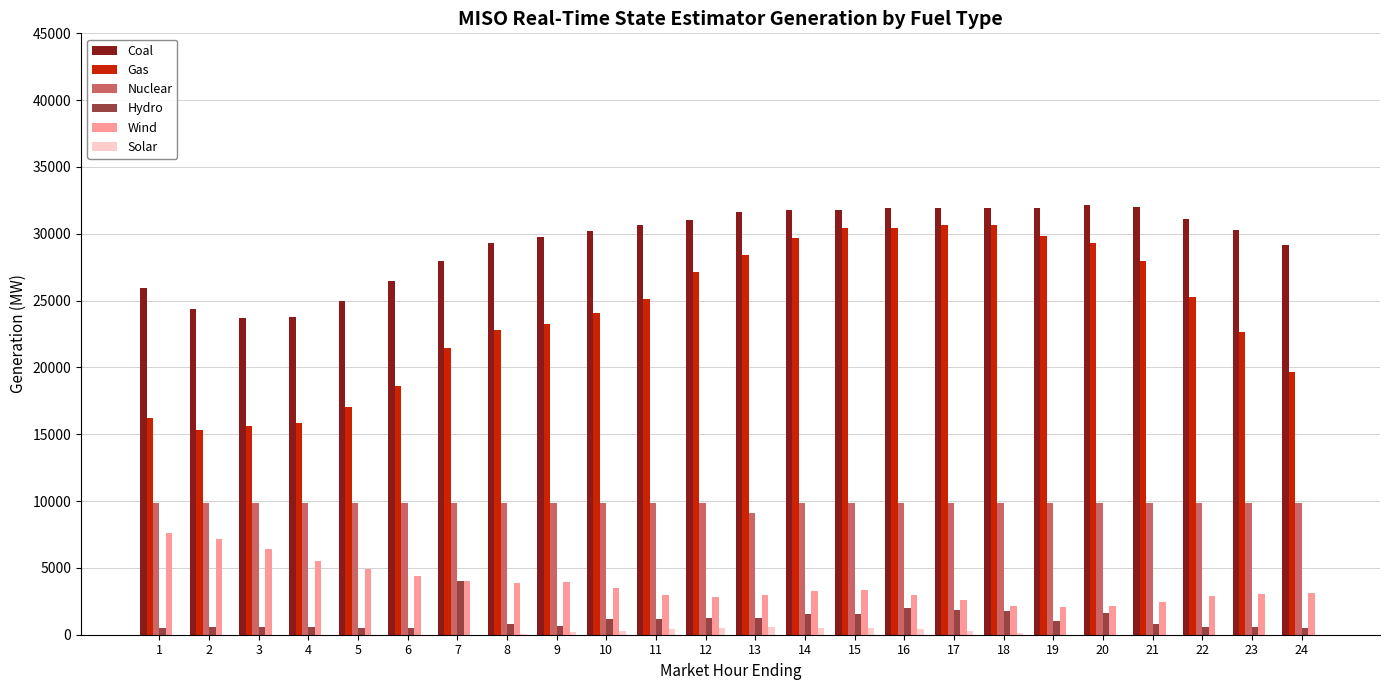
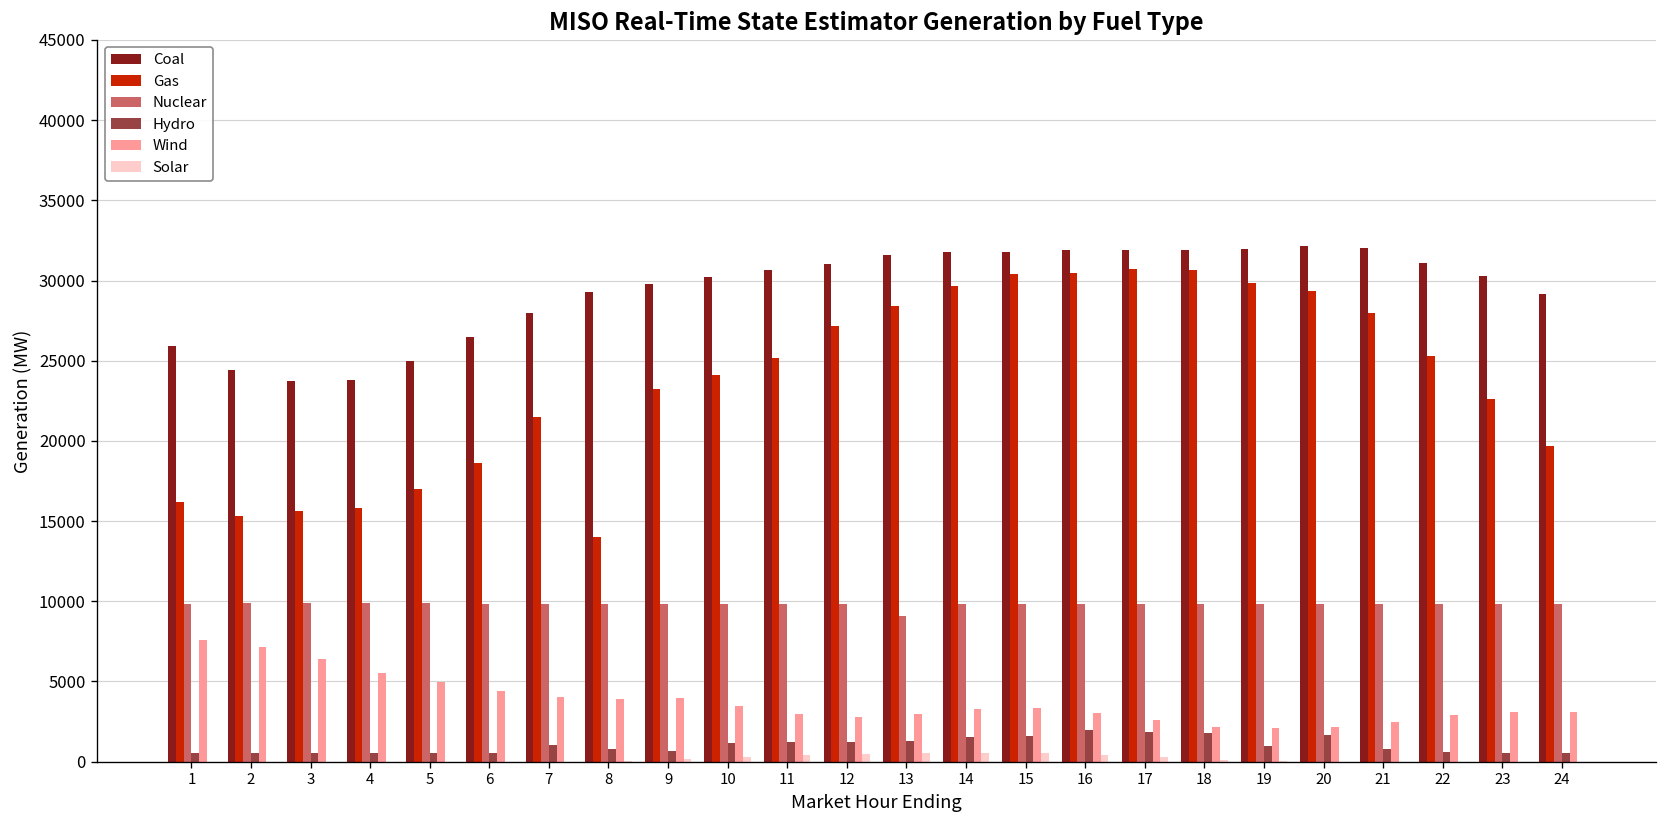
Hydro, 7: 4000 -> 1100
Gas, 8: 22800 -> 14000
